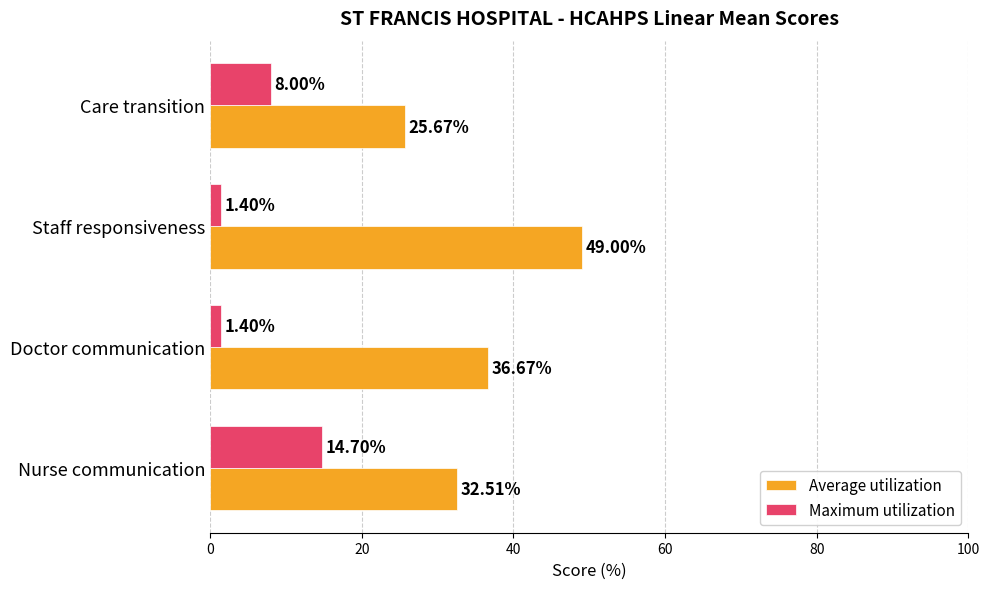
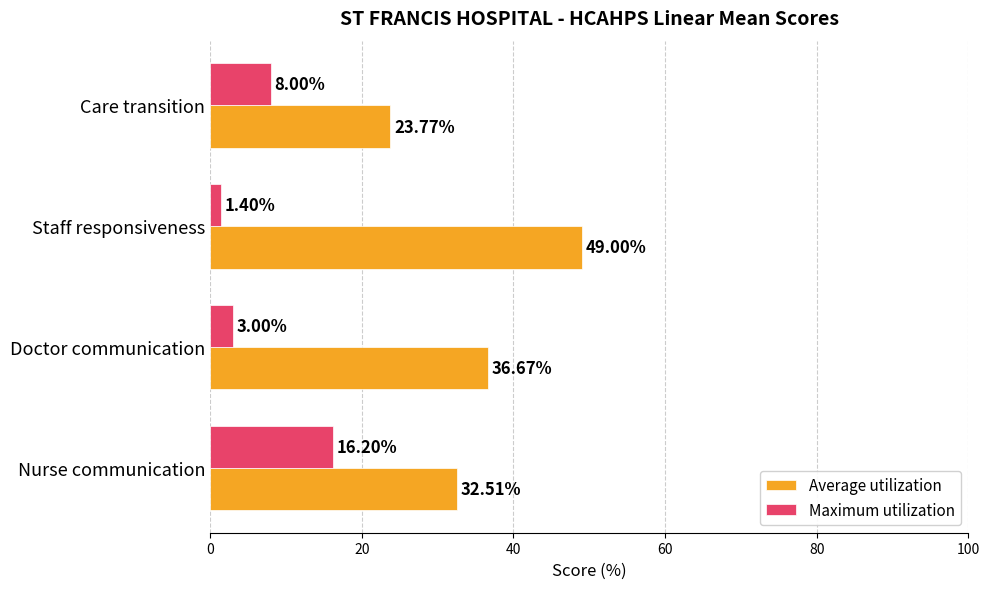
Average utilization, Care transition: 25.67% -> 23.77%
Maximum utilization, Doctor communication: 1.40% -> 3.00%
Maximum utilization, Nurse communication: 14.70% -> 16.20%
